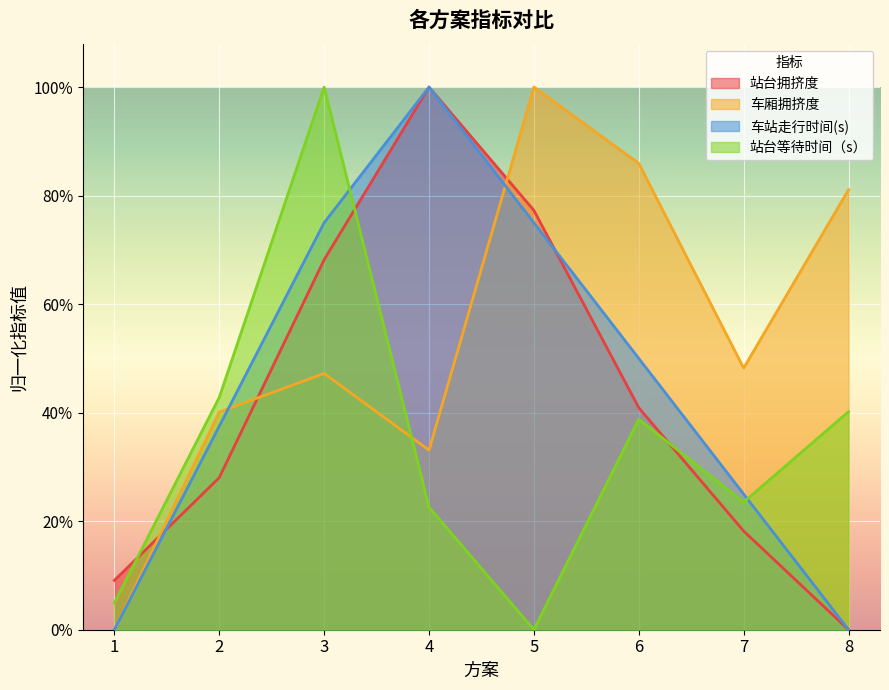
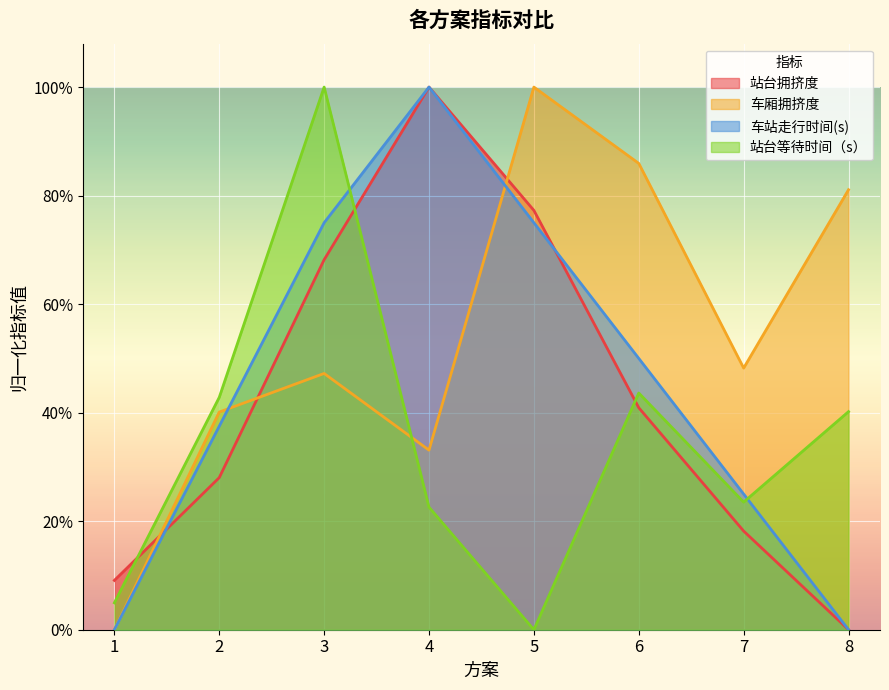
站台等待时间（s）, 6: 39% -> 44%
